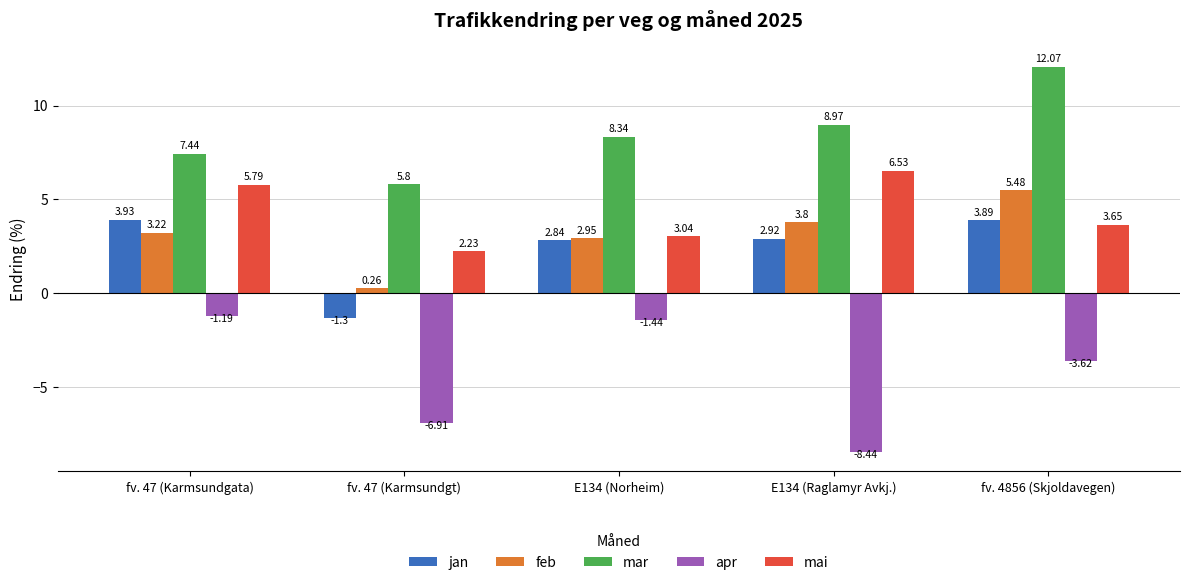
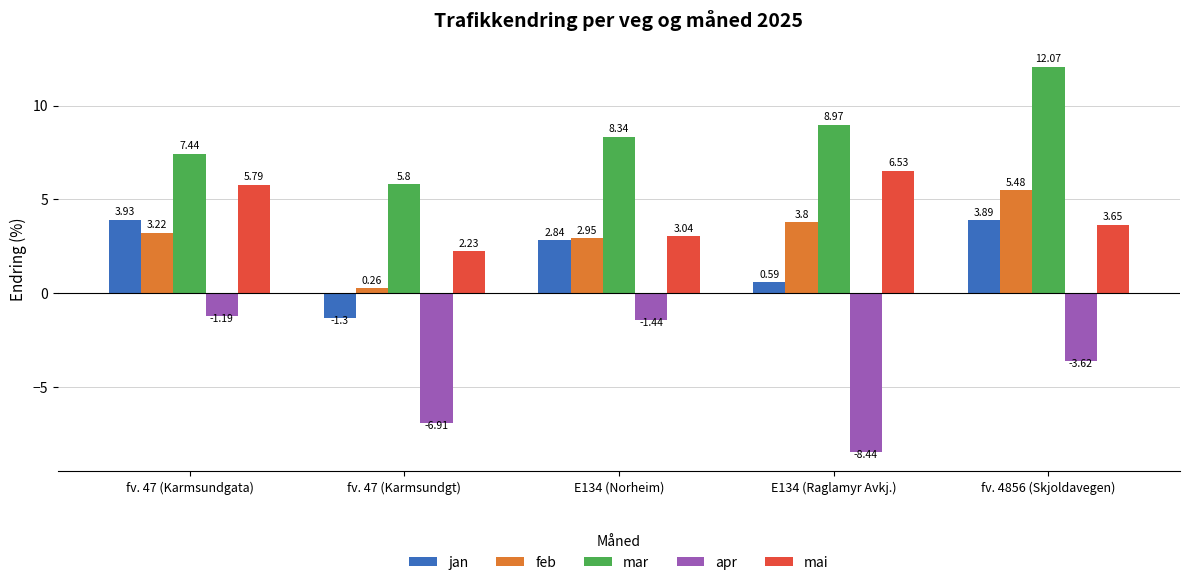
jan, E134 (Raglamyr Avkj.): 2.92 -> 0.59
